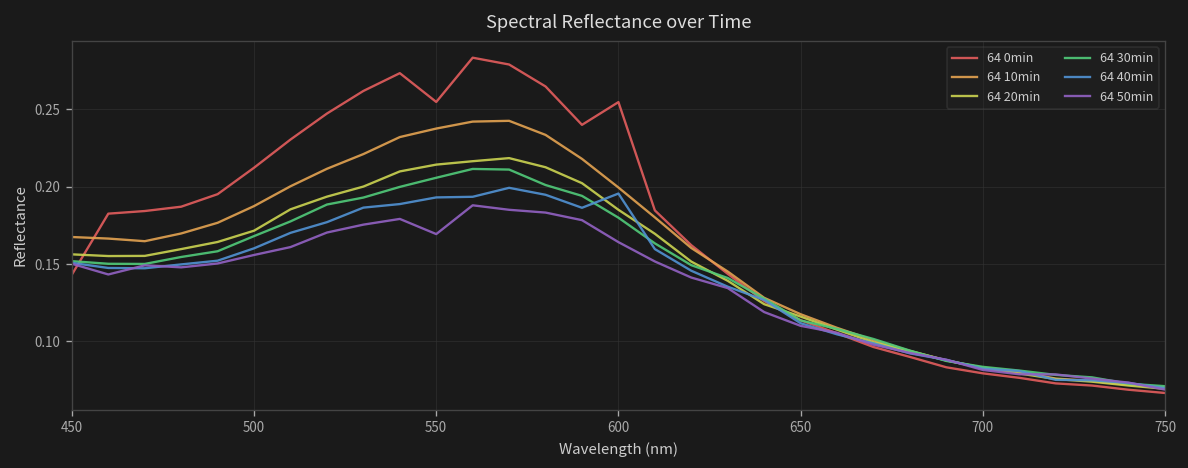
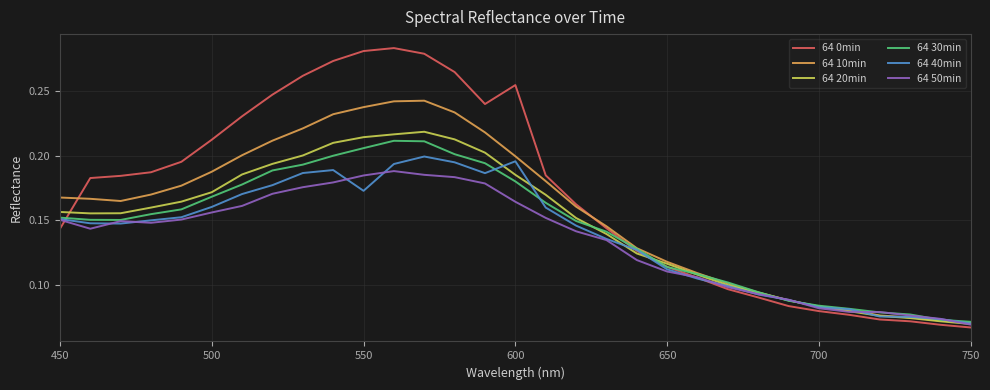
64 0min, 550: 0.255 -> 0.281
64 40min, 550: 0.193 -> 0.173
64 50min, 550: 0.169 -> 0.185
